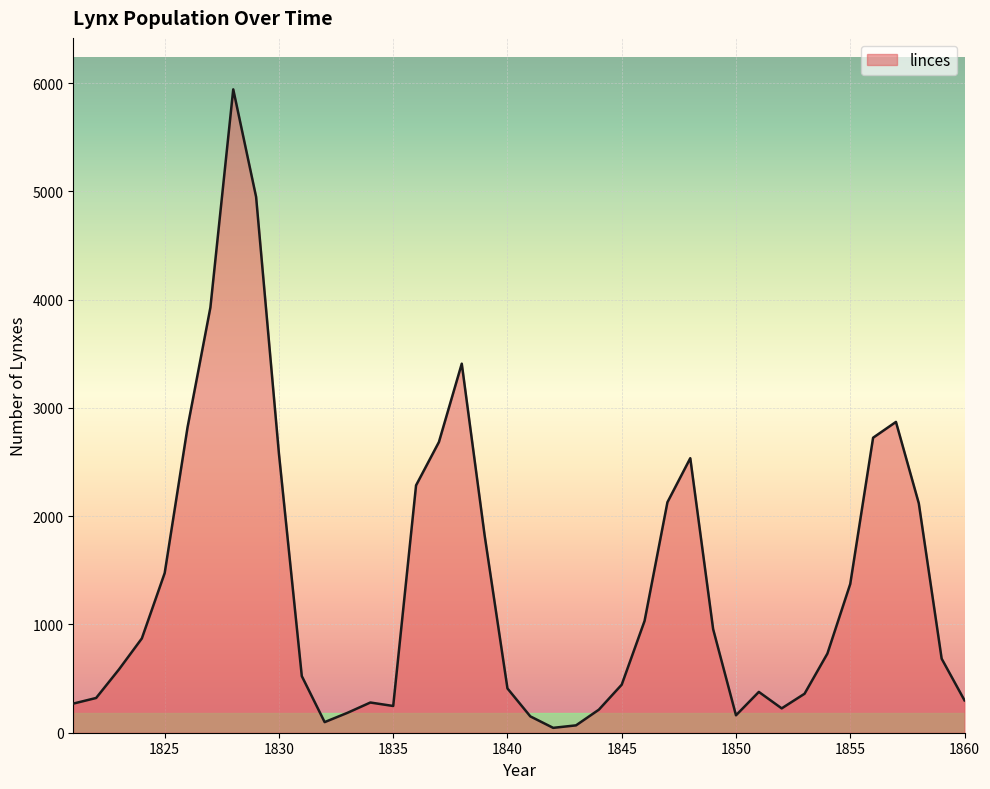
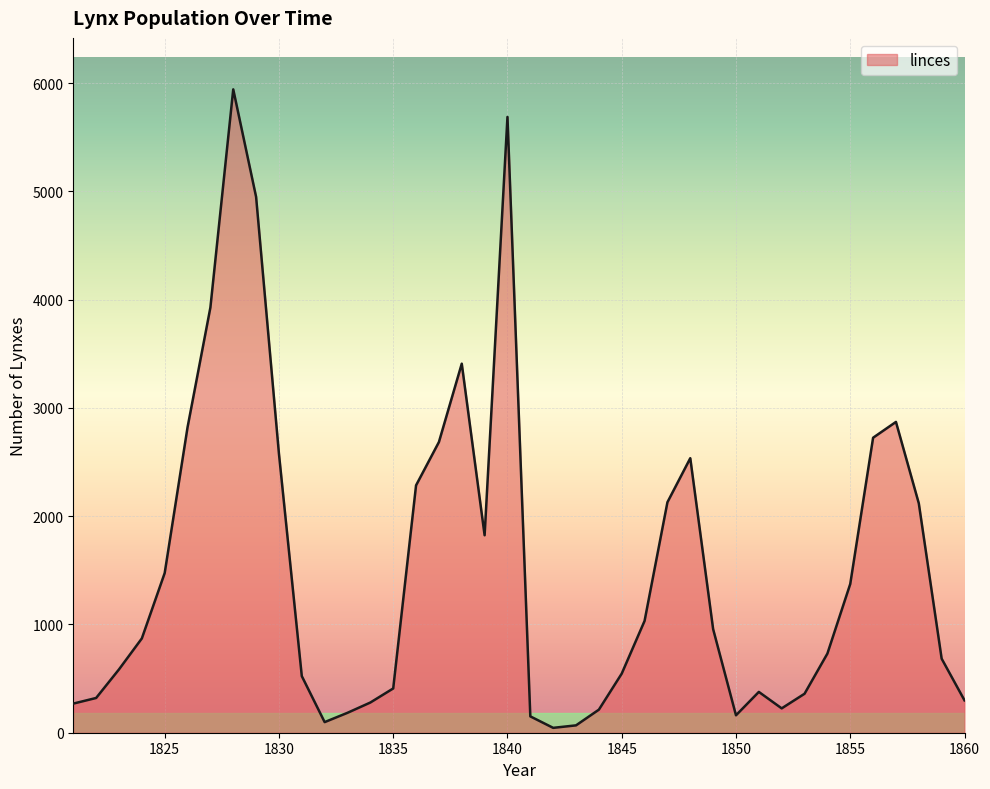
1835: 250 -> 410
1840: 410 -> 5690
1845: 440 -> 550
